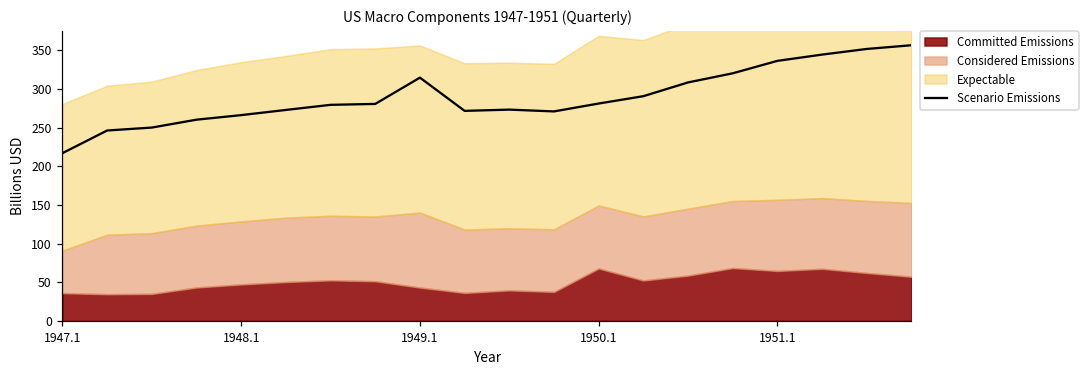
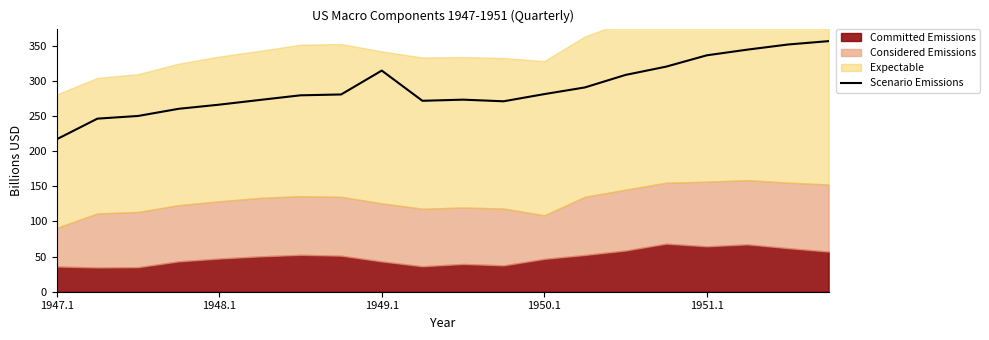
Considered Emissions, 1949.1: 100 -> 80
Committed Emissions, 1950.1: 70 -> 50
Considered Emissions, 1950.1: 80 -> 60
